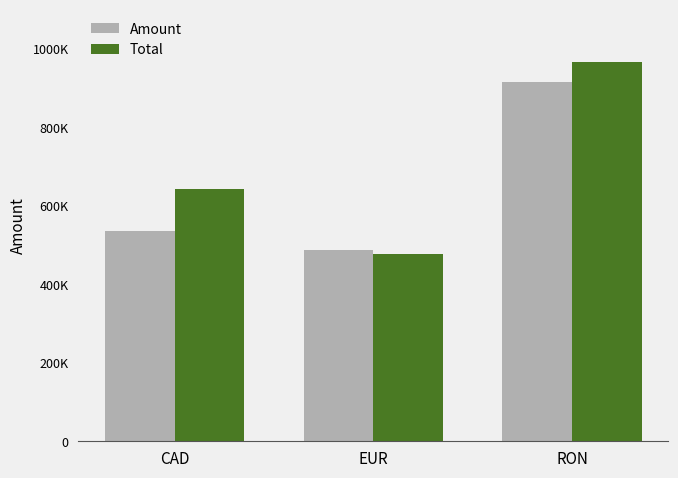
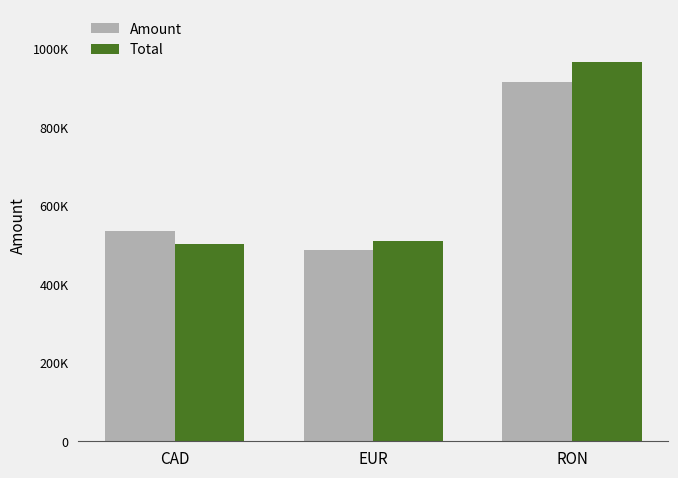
Total, CAD: 640000 -> 500000
Total, EUR: 480000 -> 510000
